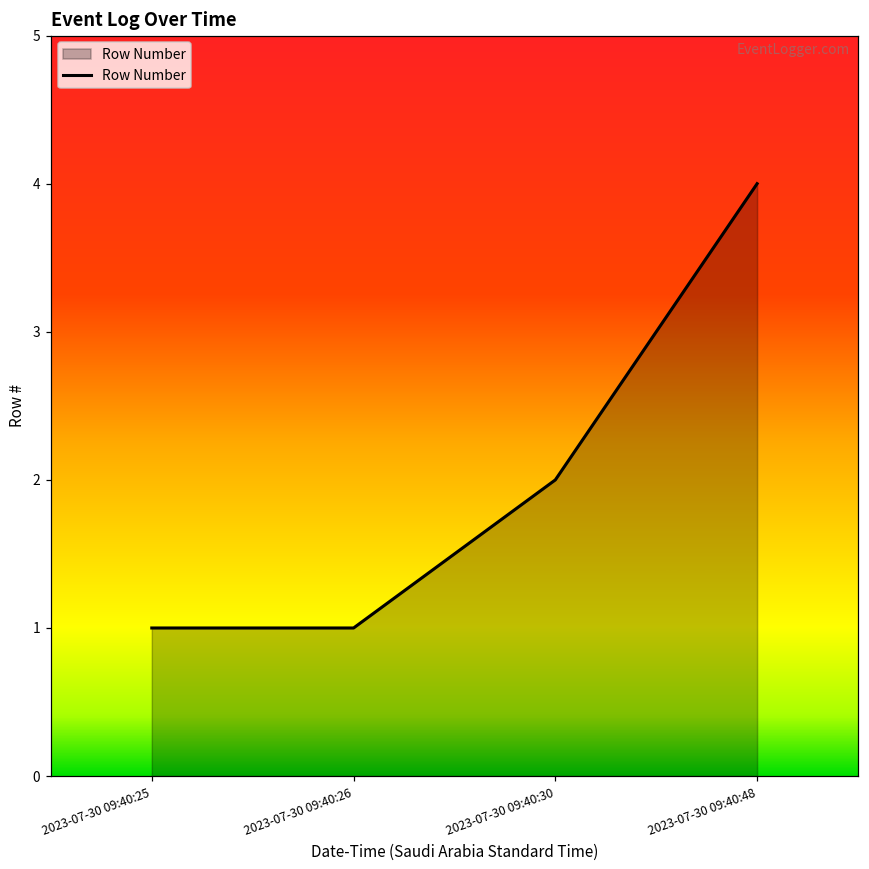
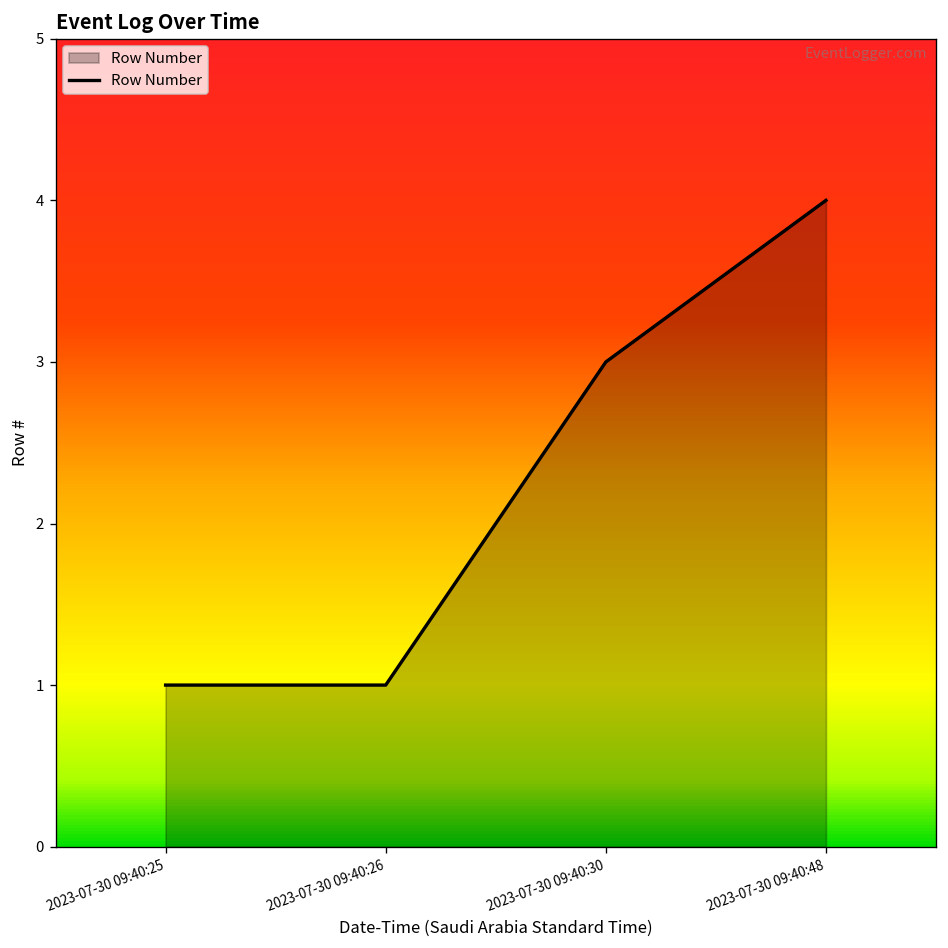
2023-07-30 09:40:30: 2 -> 3
